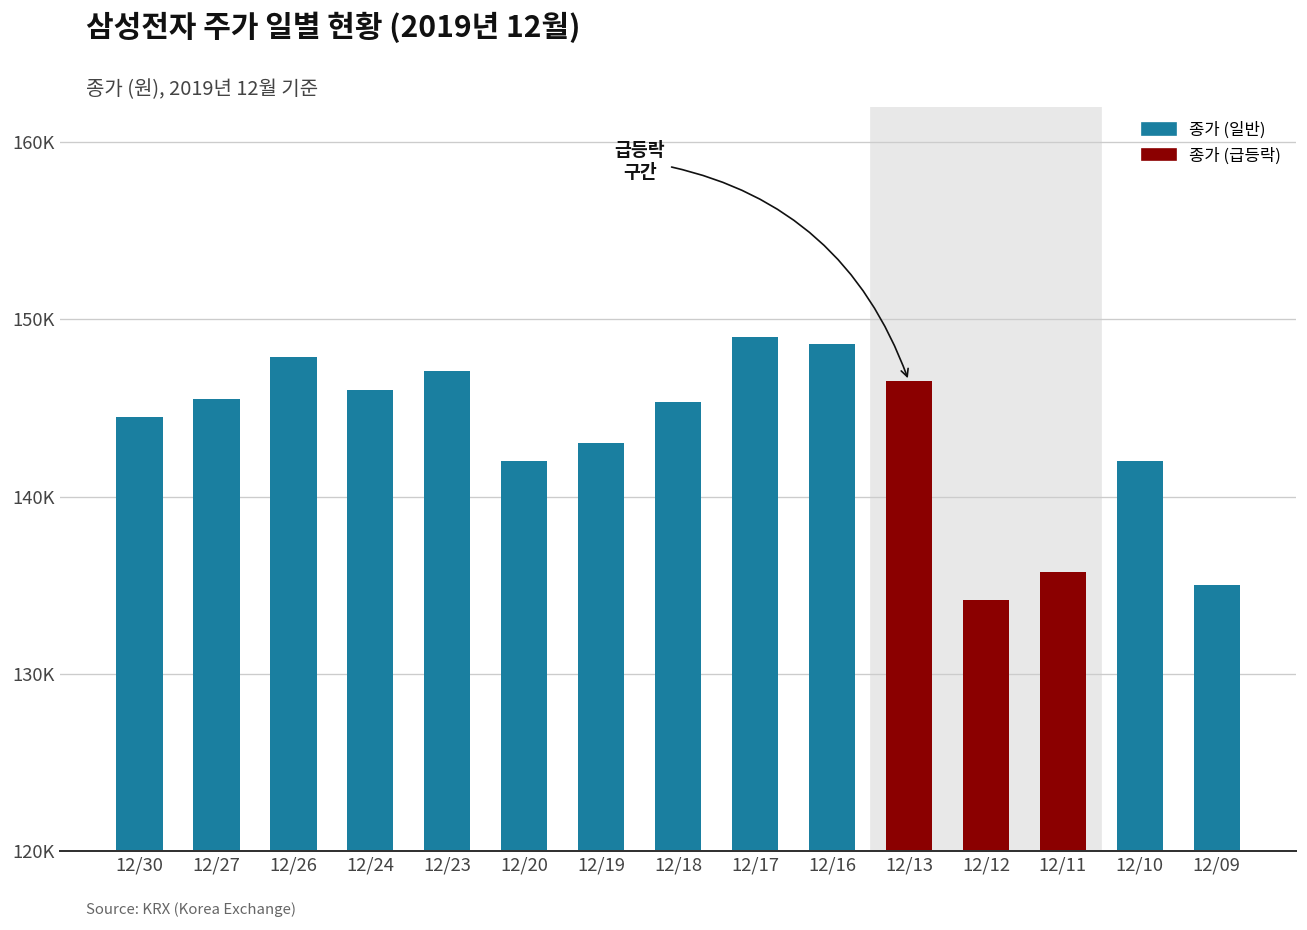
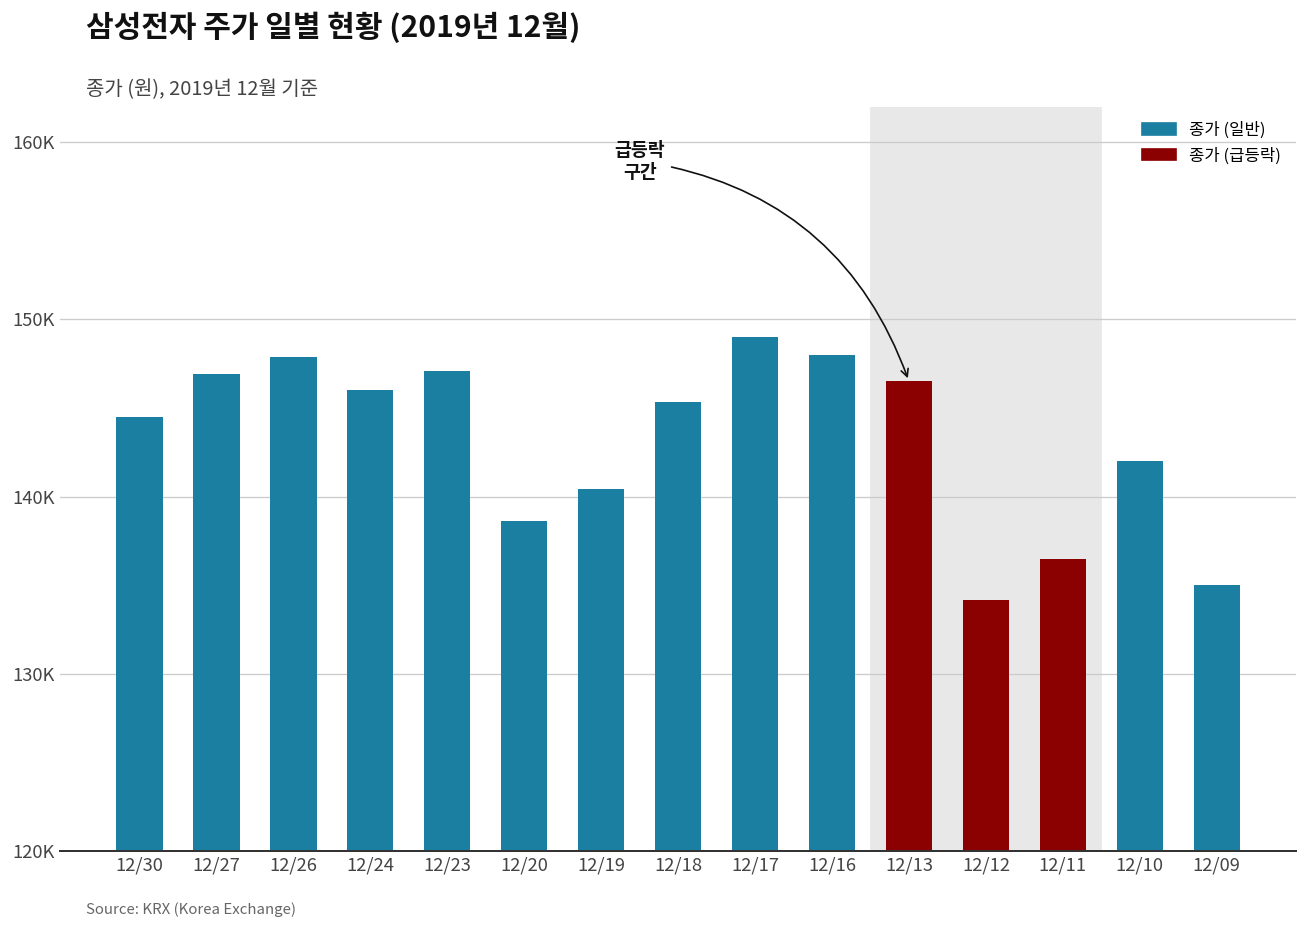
12/27: 145500 -> 146900
12/20: 142000 -> 138600
12/19: 143000 -> 140400
12/16: 148600 -> 148000
12/11: 135700 -> 136500
